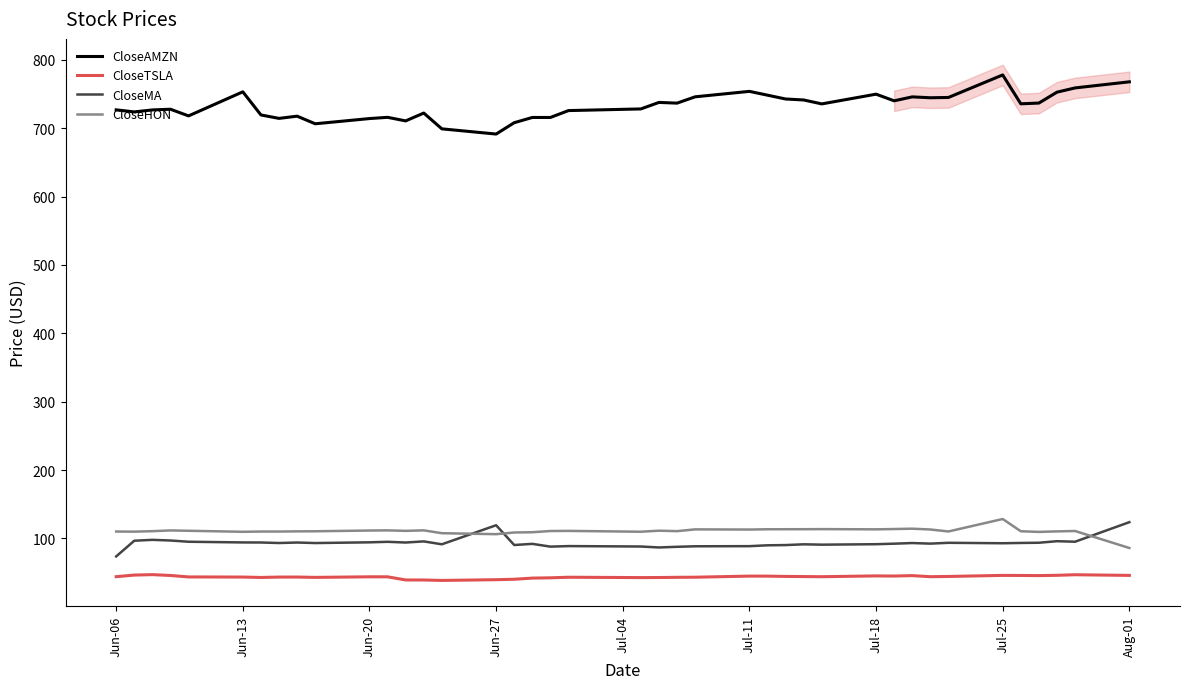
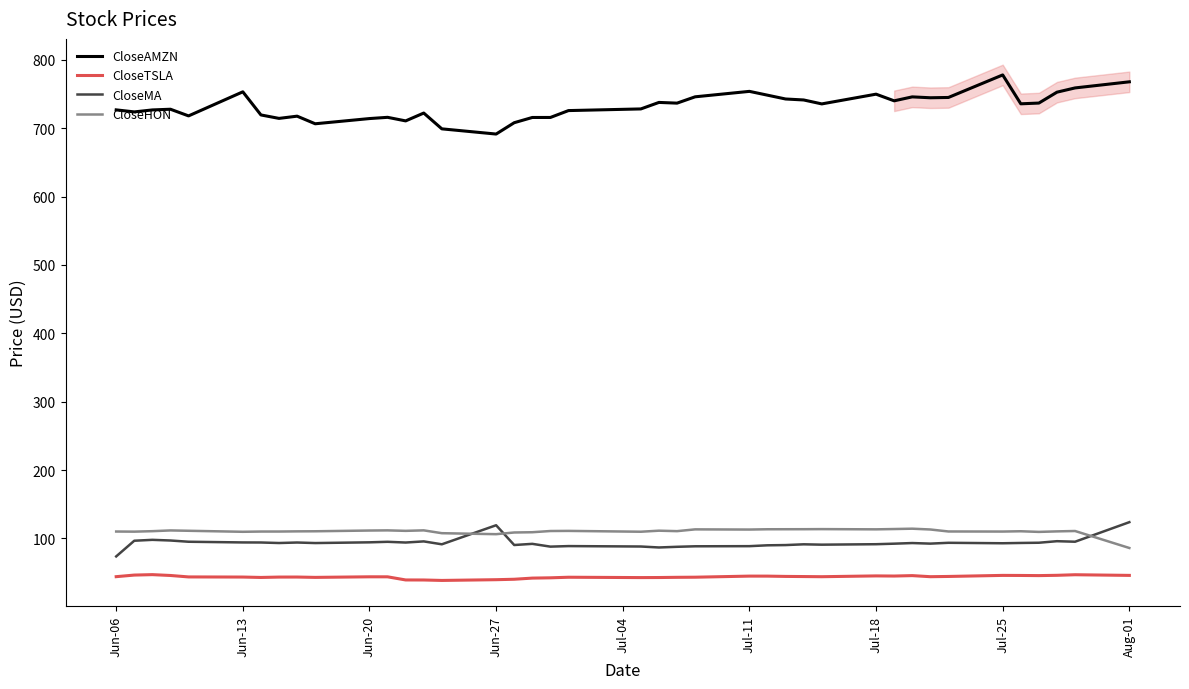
CloseHON, Jul-25: 130 -> 110
